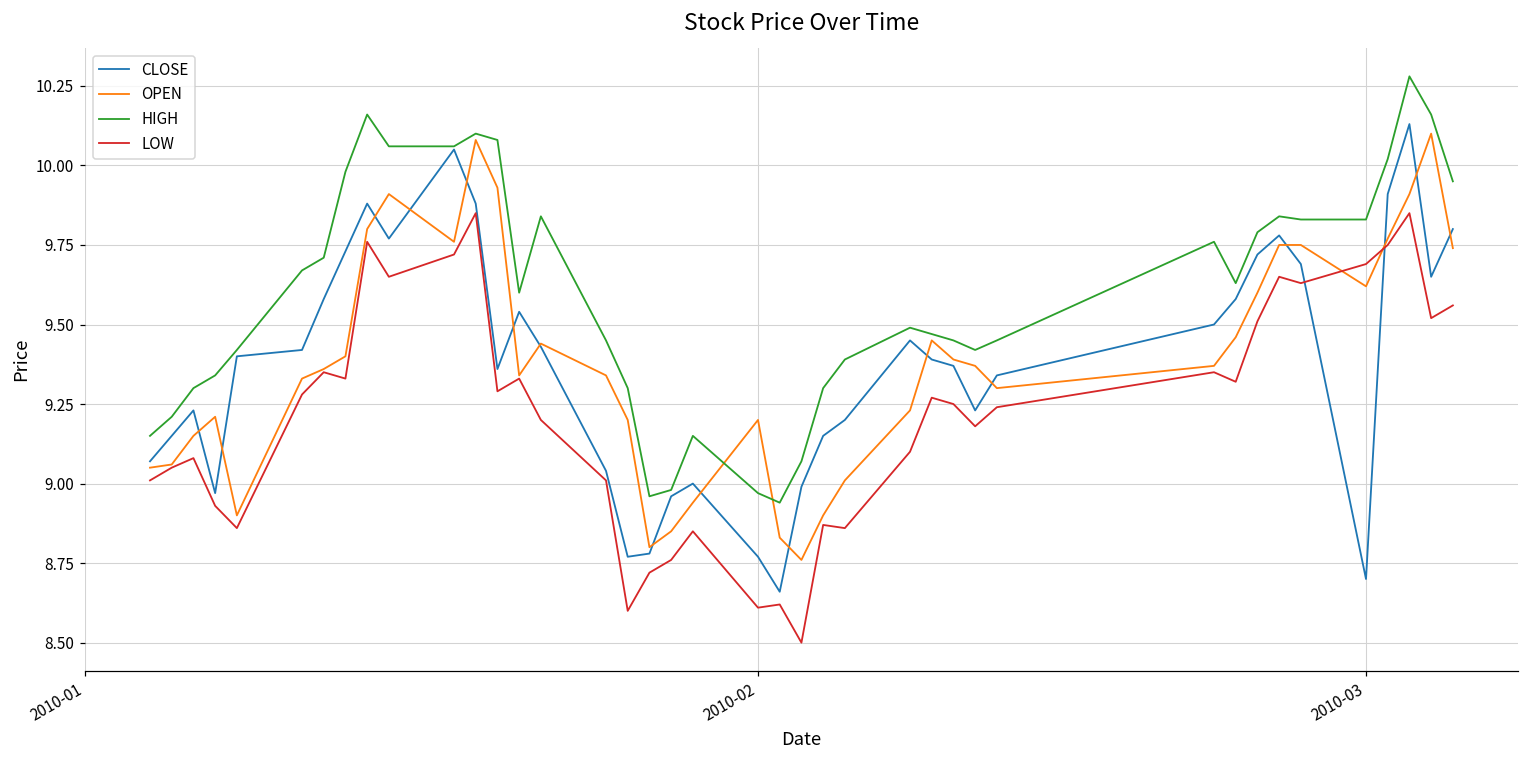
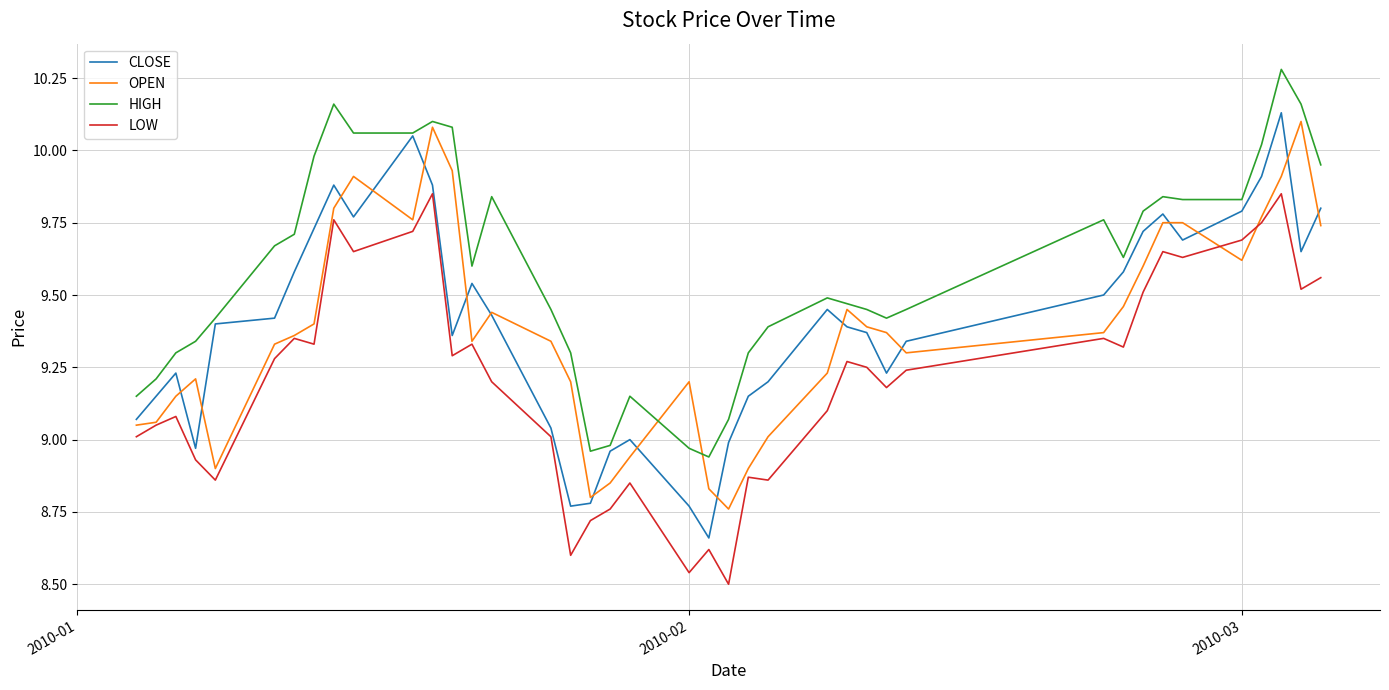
LOW, 2010-02: 8.61 -> 8.54
CLOSE, 2010-03: 8.70 -> 9.79
